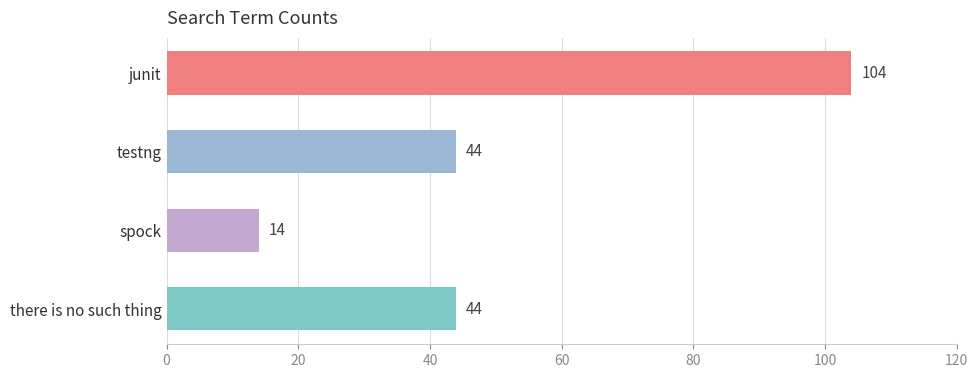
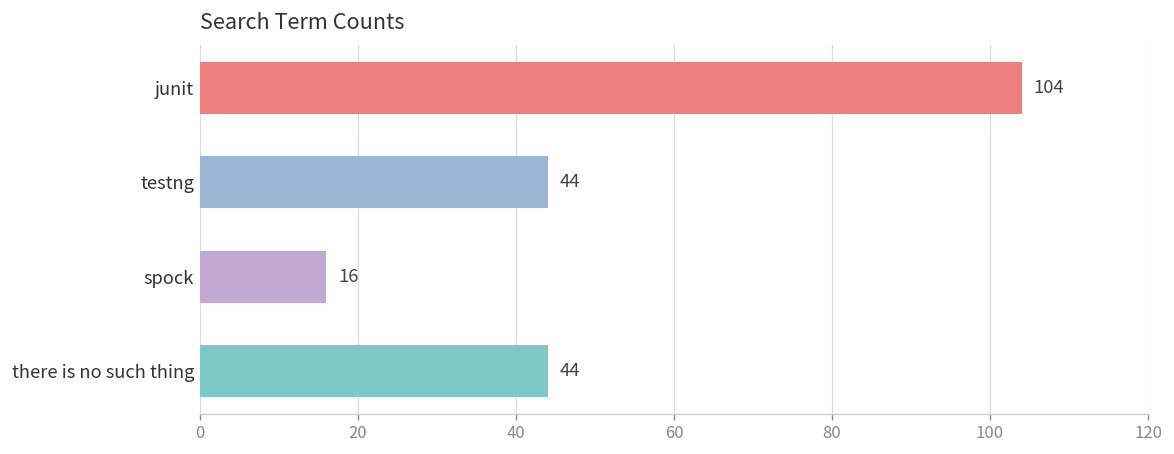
spock: 14 -> 16
